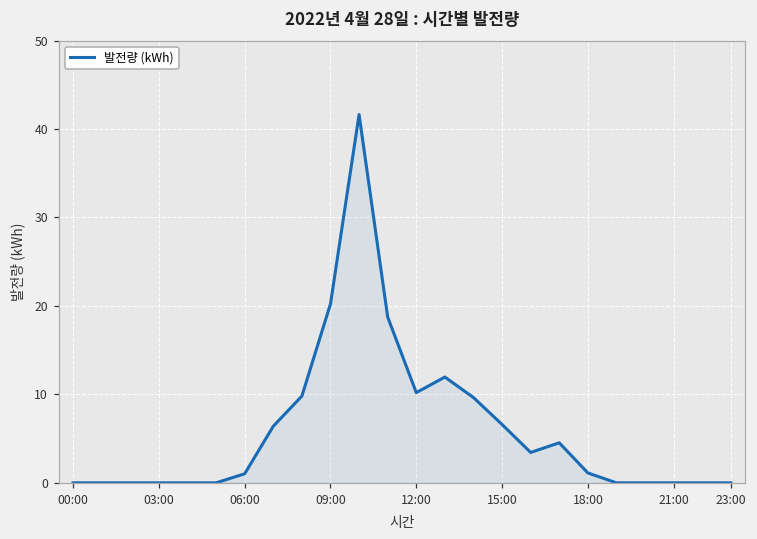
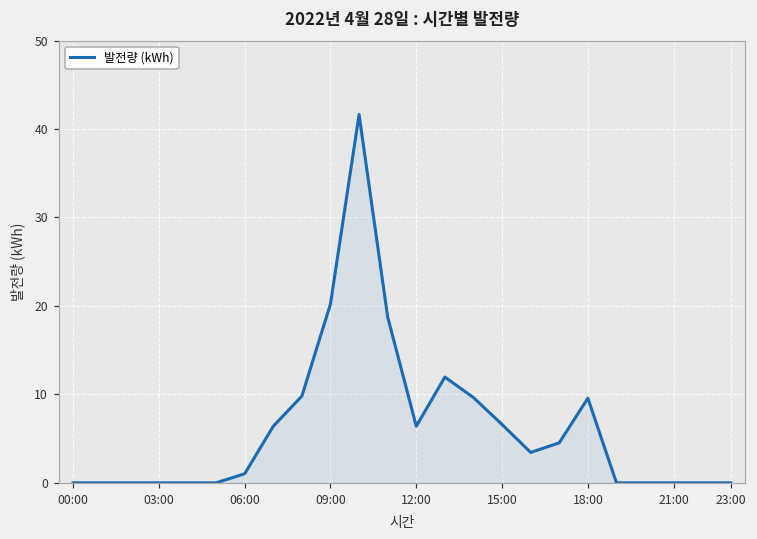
12:00: 10 -> 6
18:00: 1 -> 10
